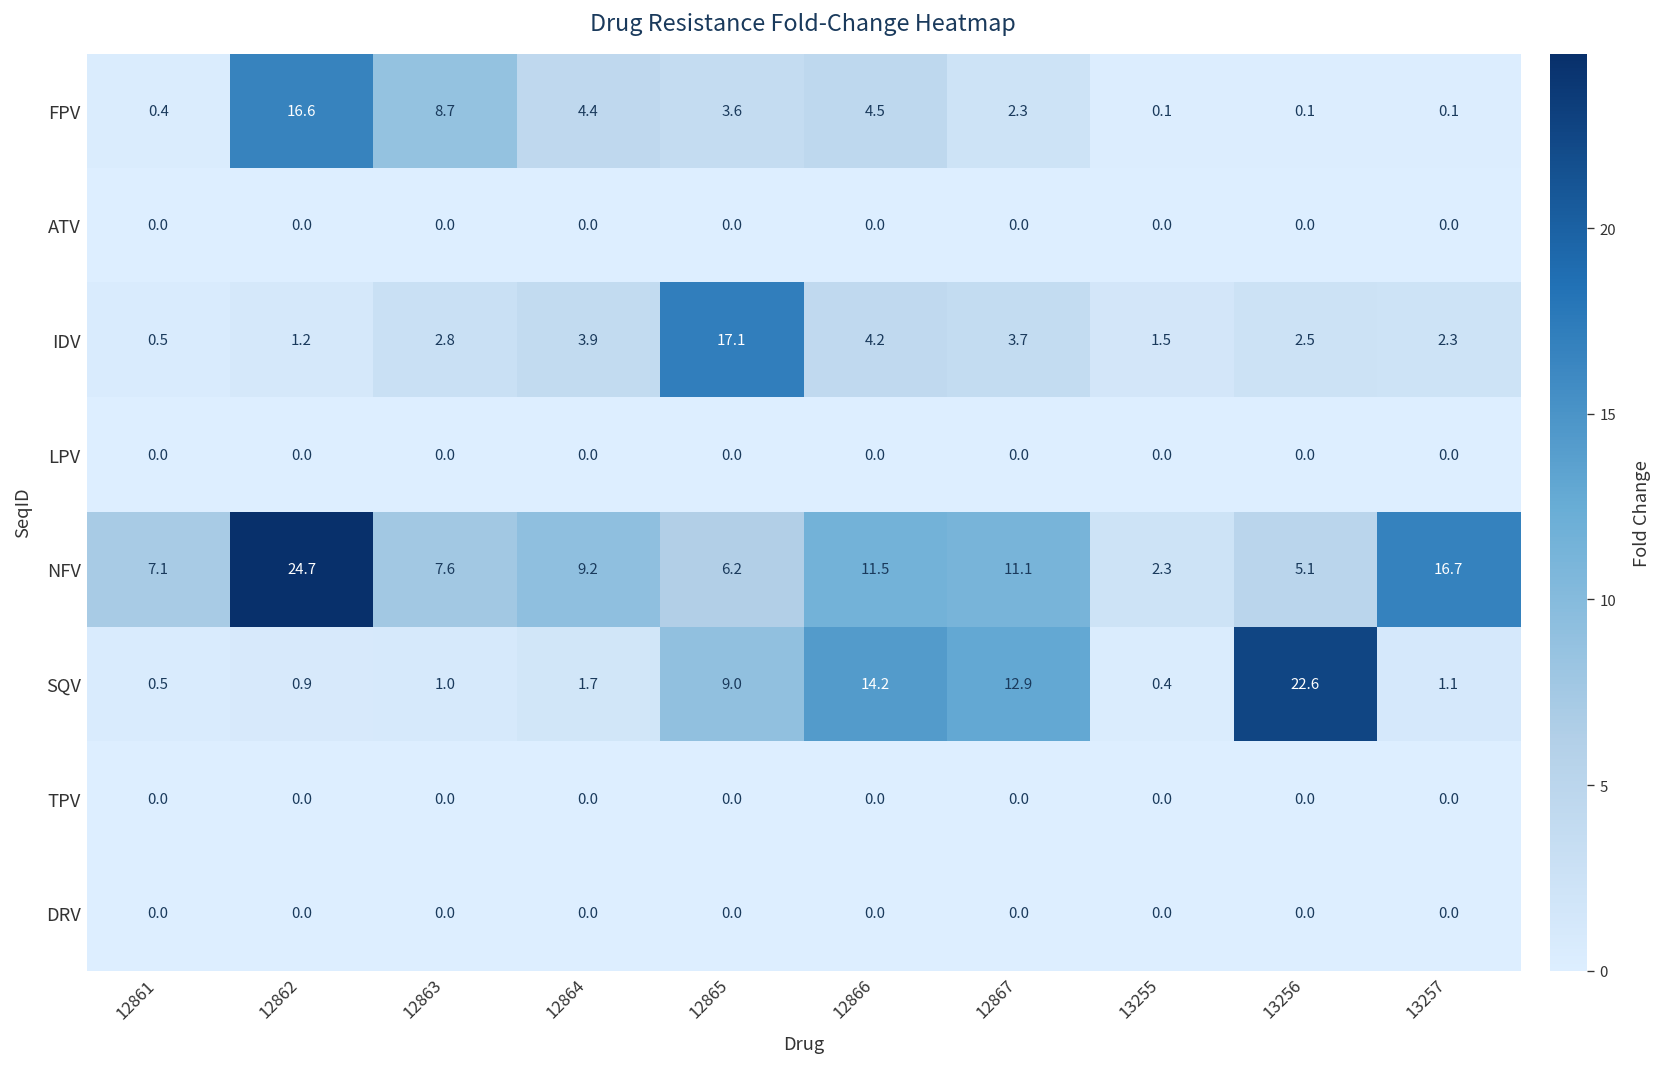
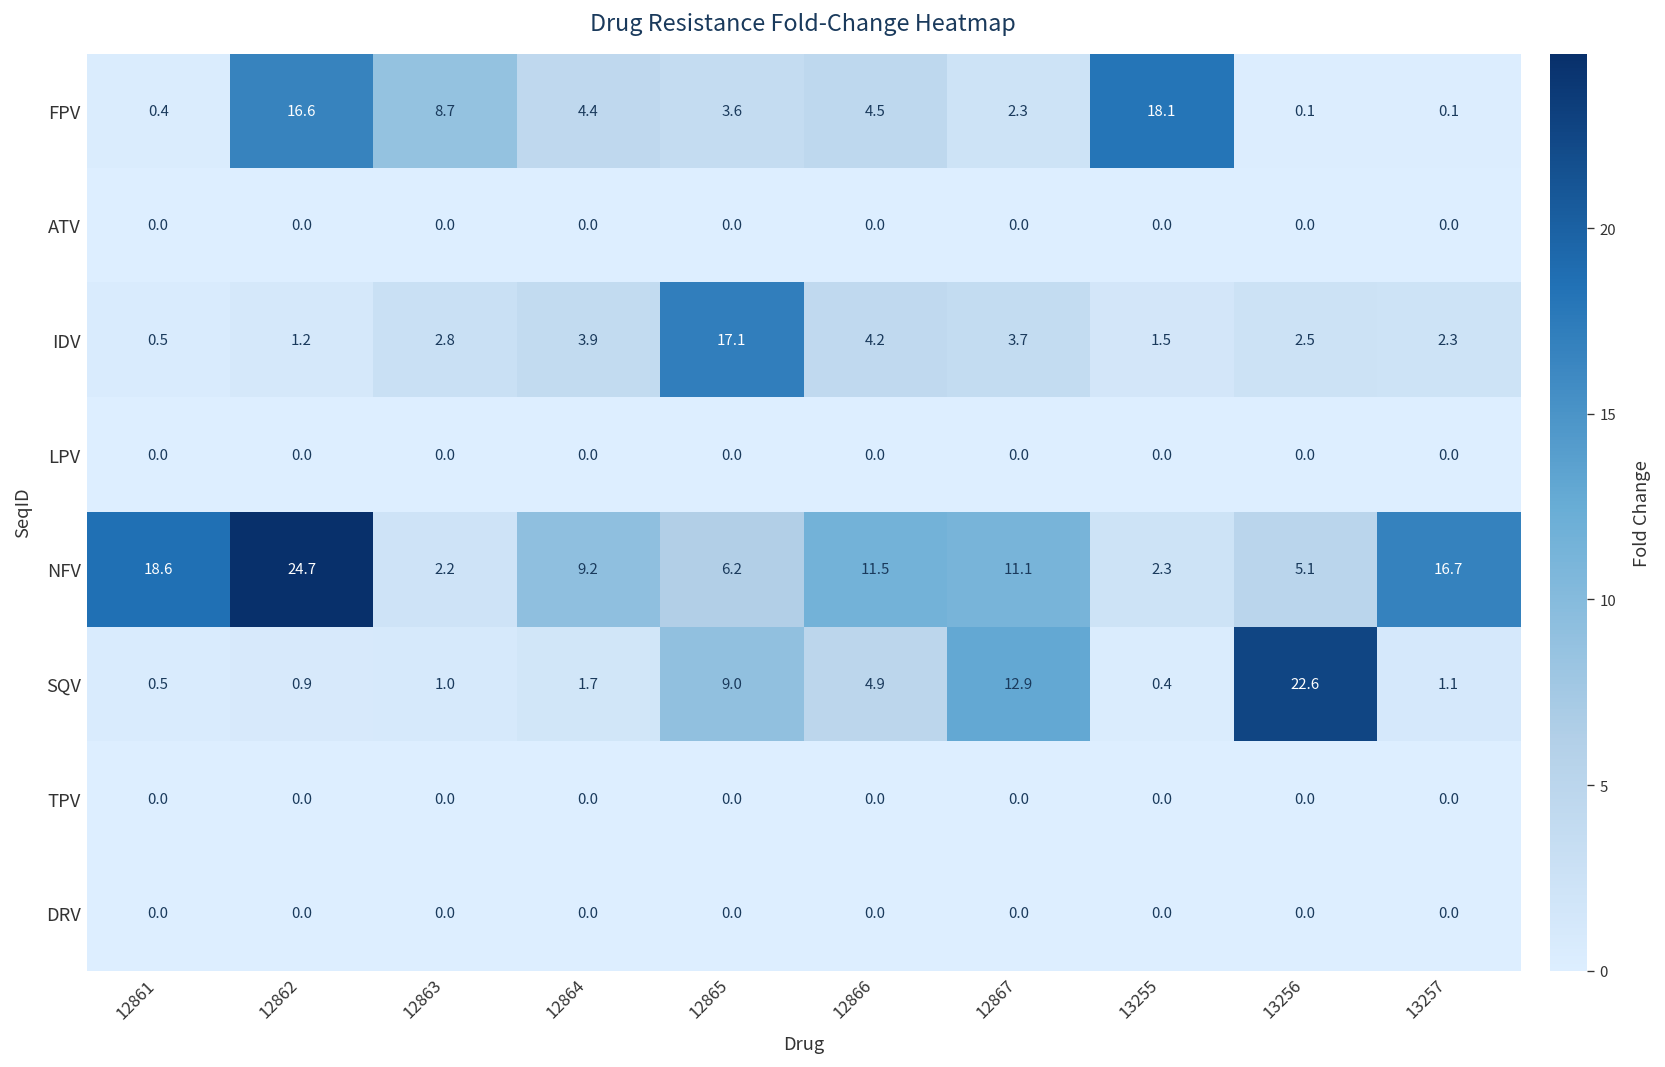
FPV, 13255: 0.1 -> 18.1
NFV, 12861: 7.1 -> 18.6
NFV, 12863: 7.6 -> 2.2
SQV, 12866: 14.2 -> 4.9
